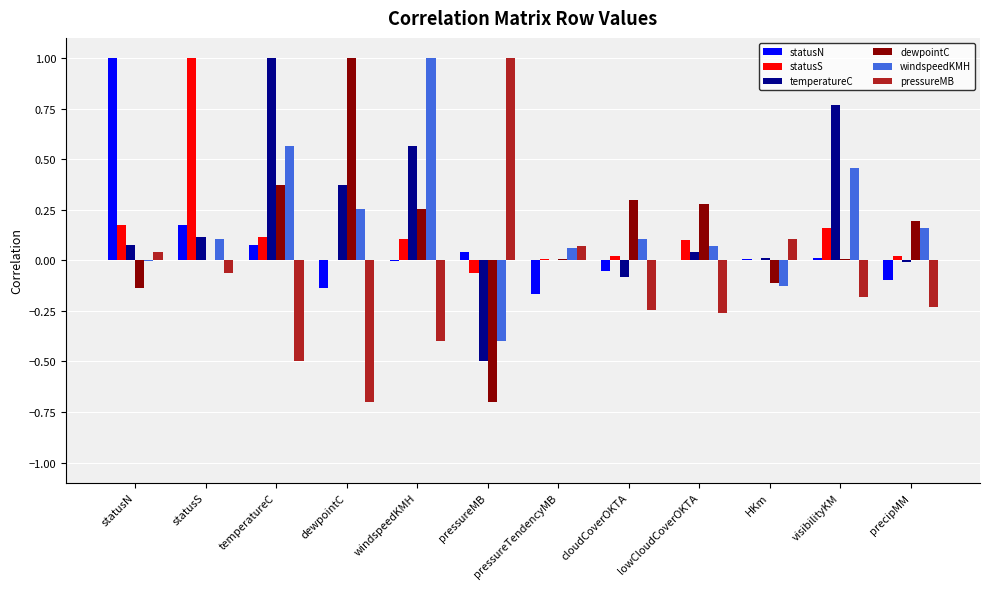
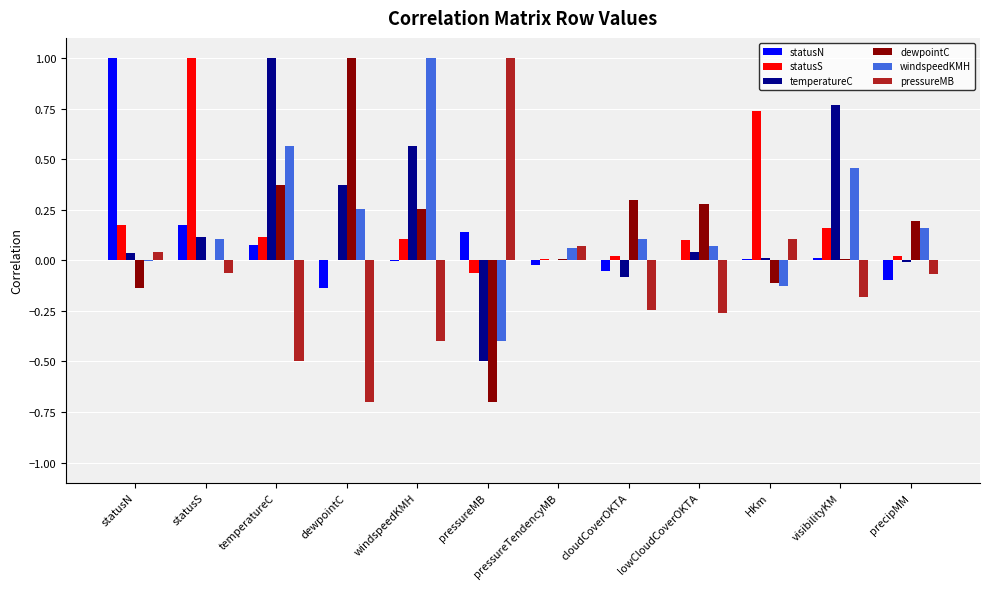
temperatureC, statusN: 0.08 -> 0.04
statusN, pressureMB: 0.04 -> 0.14
statusN, pressureTendencyMB: -0.17 -> -0.02
statusS, HKm: 0.00 -> 0.74
pressureMB, precipMM: -0.23 -> -0.07
